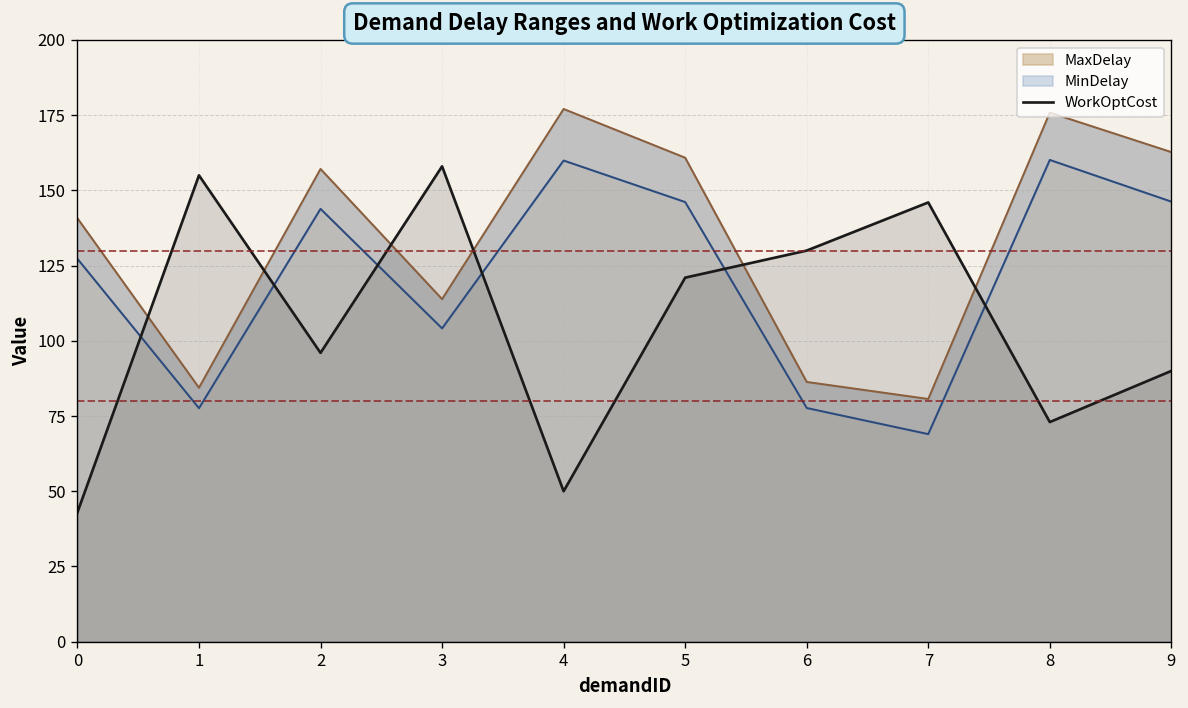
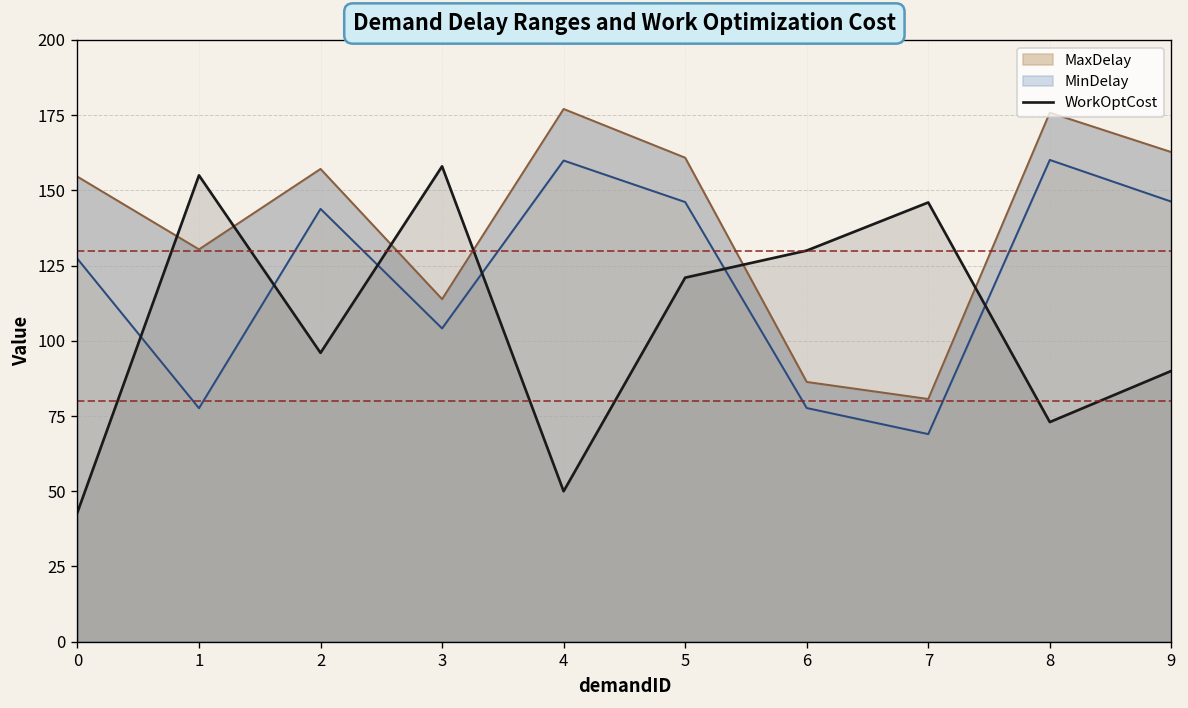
MaxDelay, 0: 141 -> 155
MaxDelay, 1: 84 -> 130
